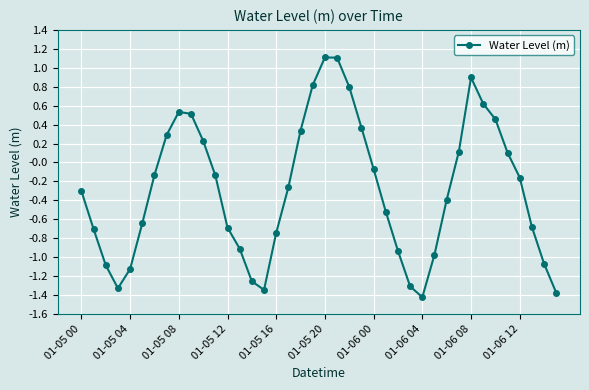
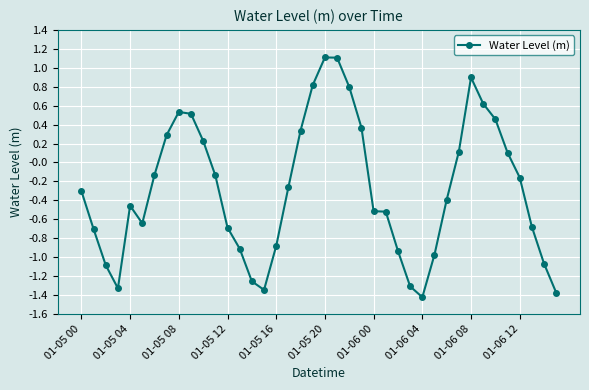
01-05 04: -1.1 -> -0.5
01-05 16: -0.7 -> -0.9
01-06 00: -0.1 -> -0.5
